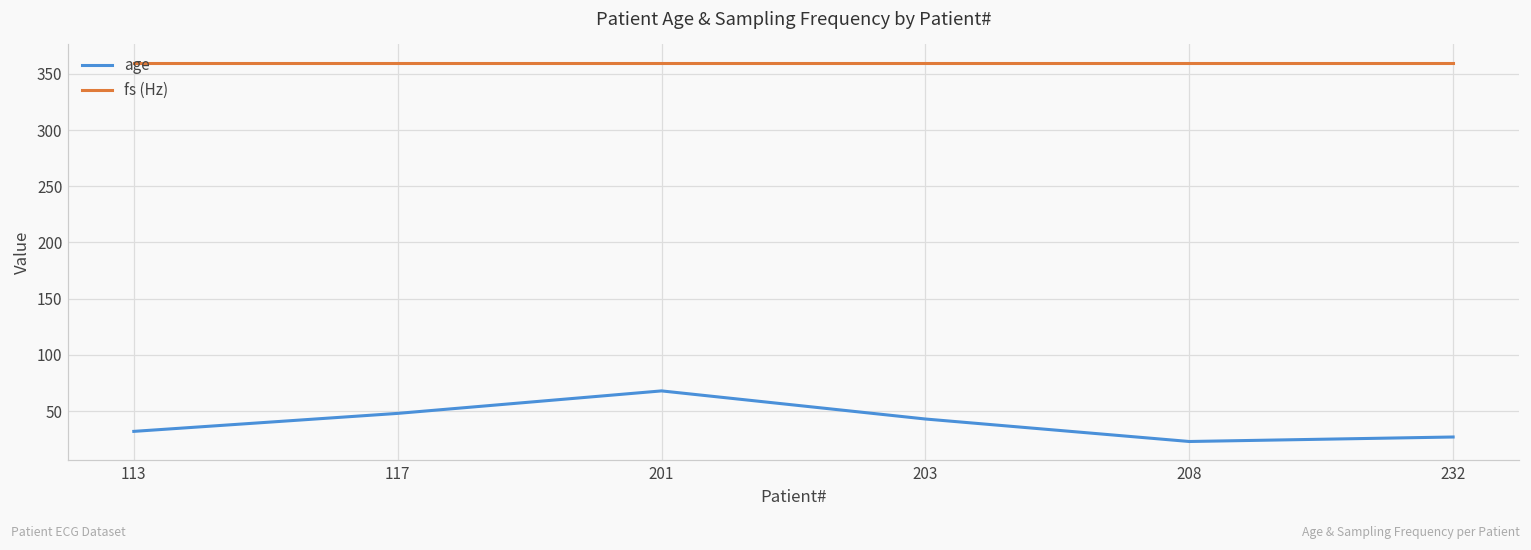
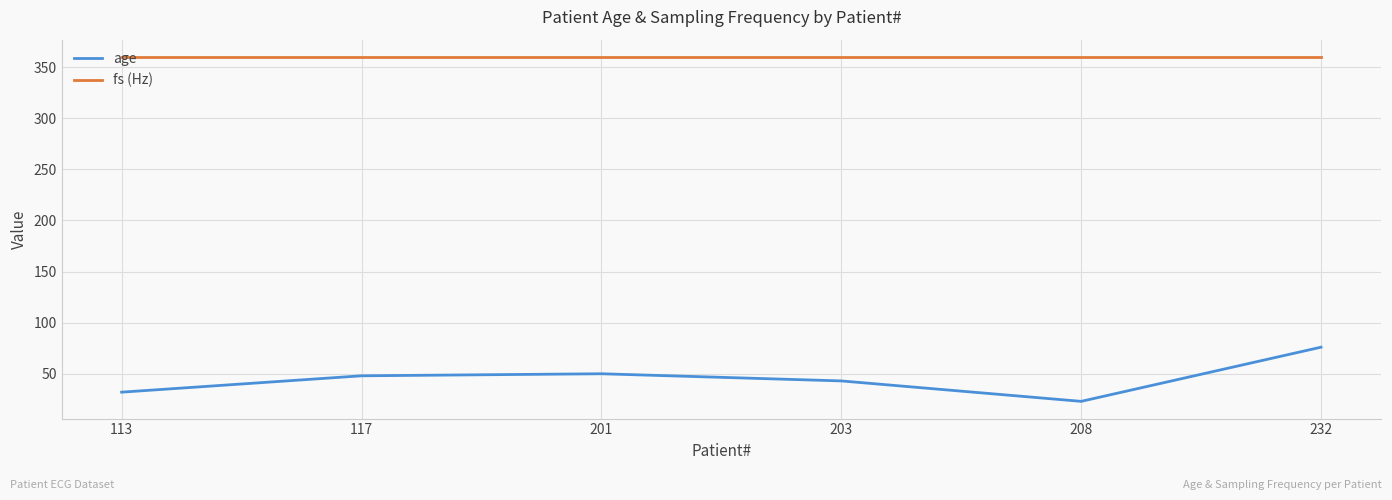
age, 201: 68 -> 50
age, 232: 27 -> 76
